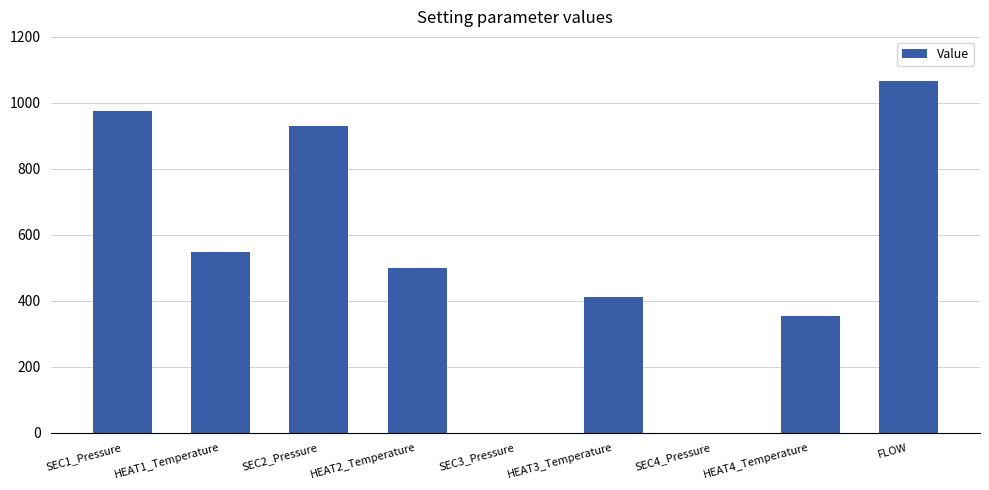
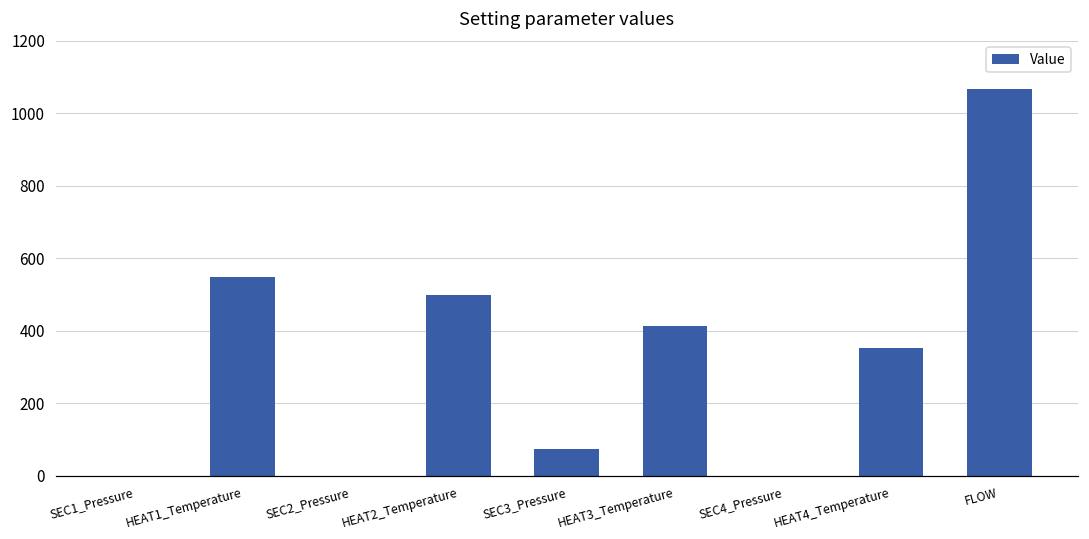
SEC1_Pressure: 980 -> 0
SEC2_Pressure: 930 -> 0
SEC3_Pressure: 0 -> 70
